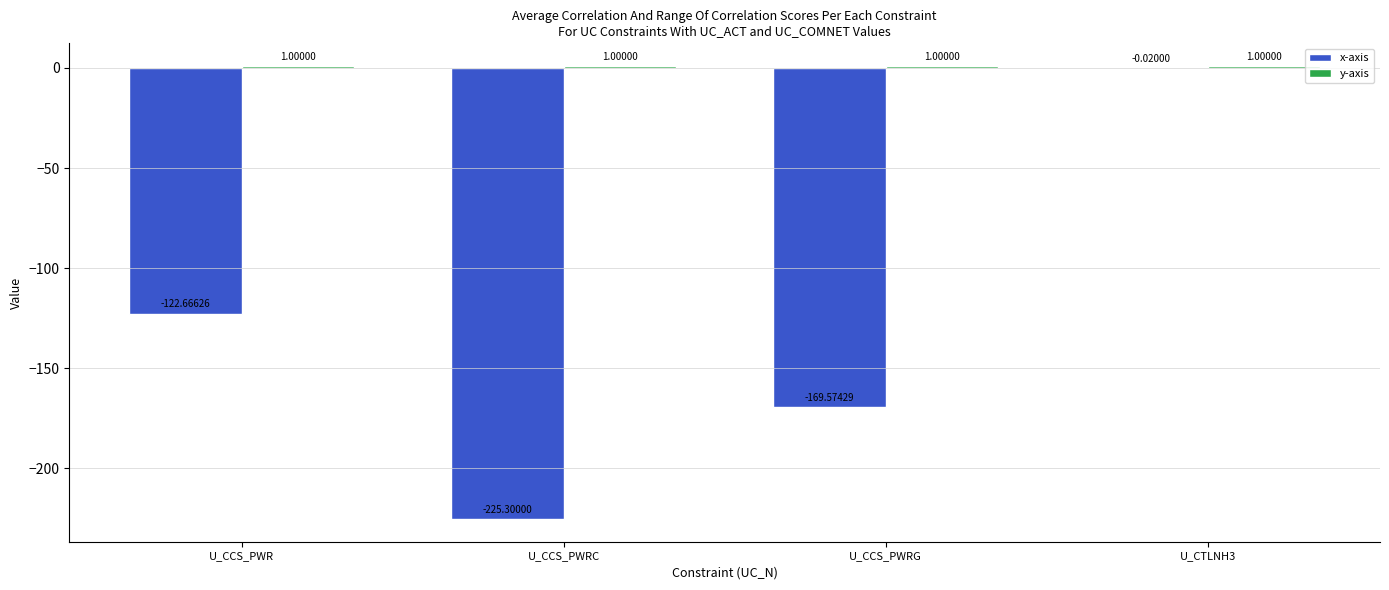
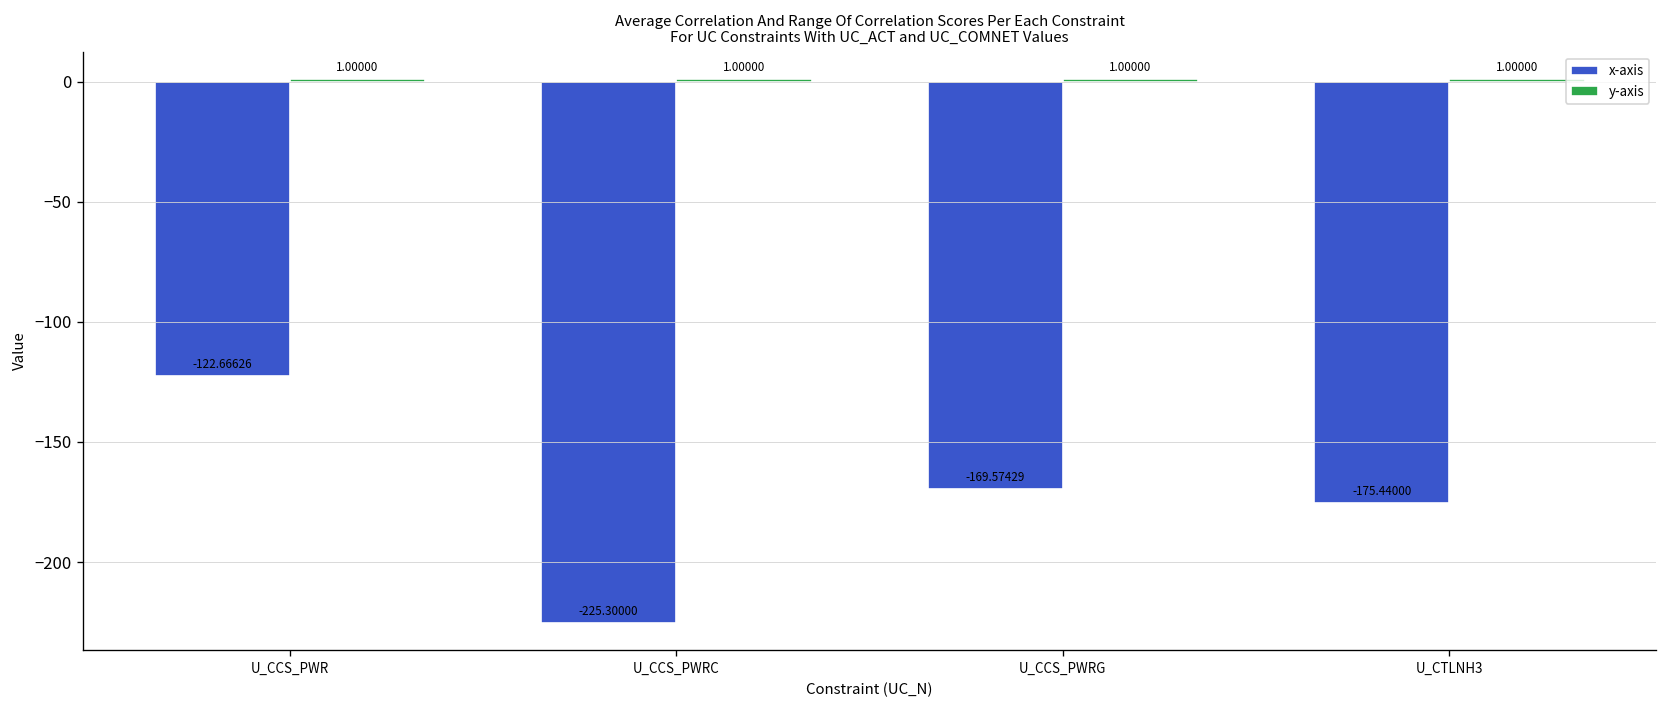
x-axis, U_CTLNH3: -0.02000 -> -175.44000
